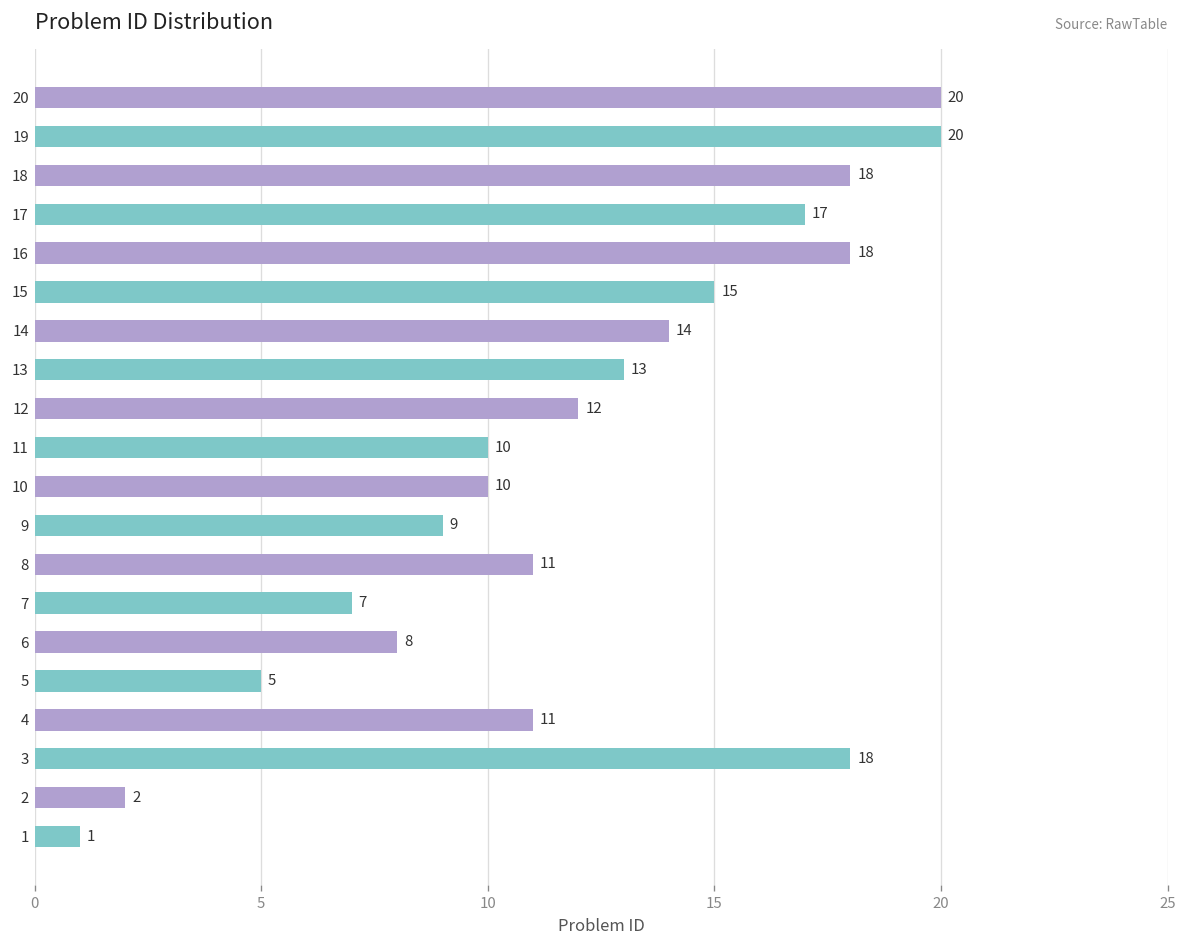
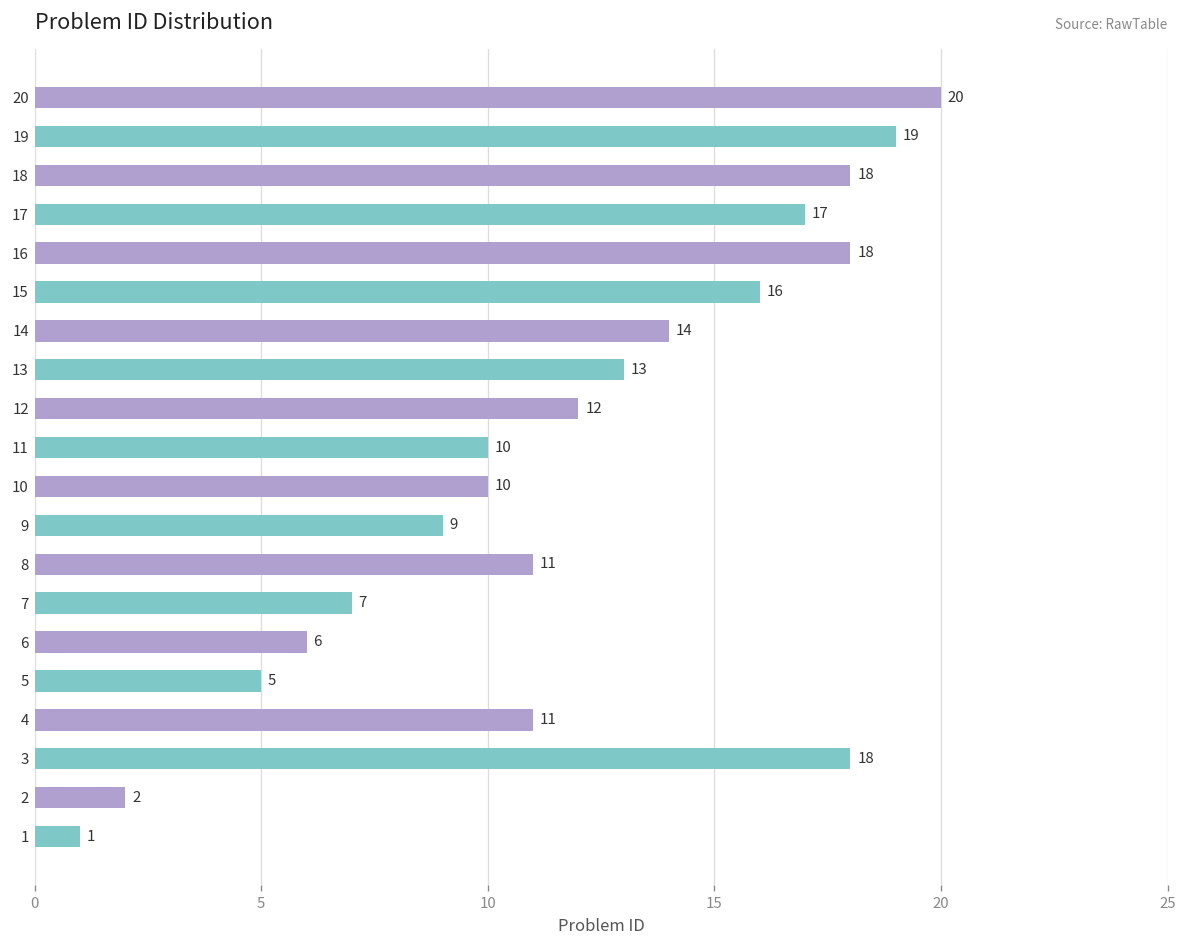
19: 20 -> 19
15: 15 -> 16
6: 8 -> 6
